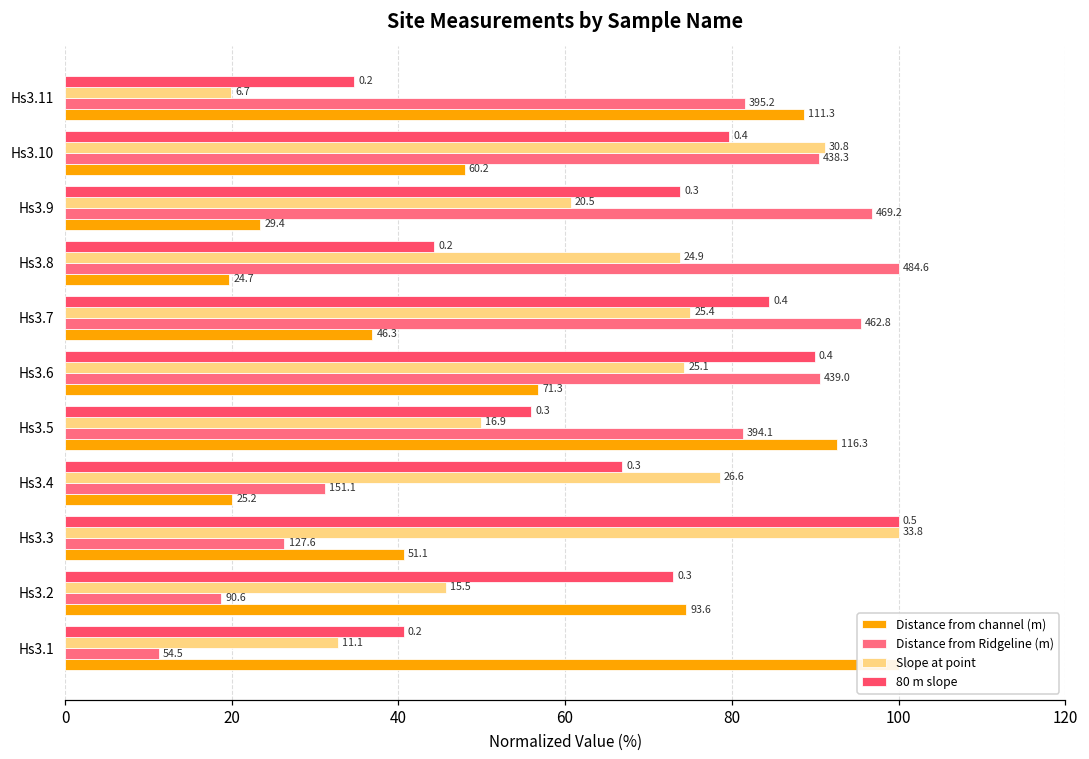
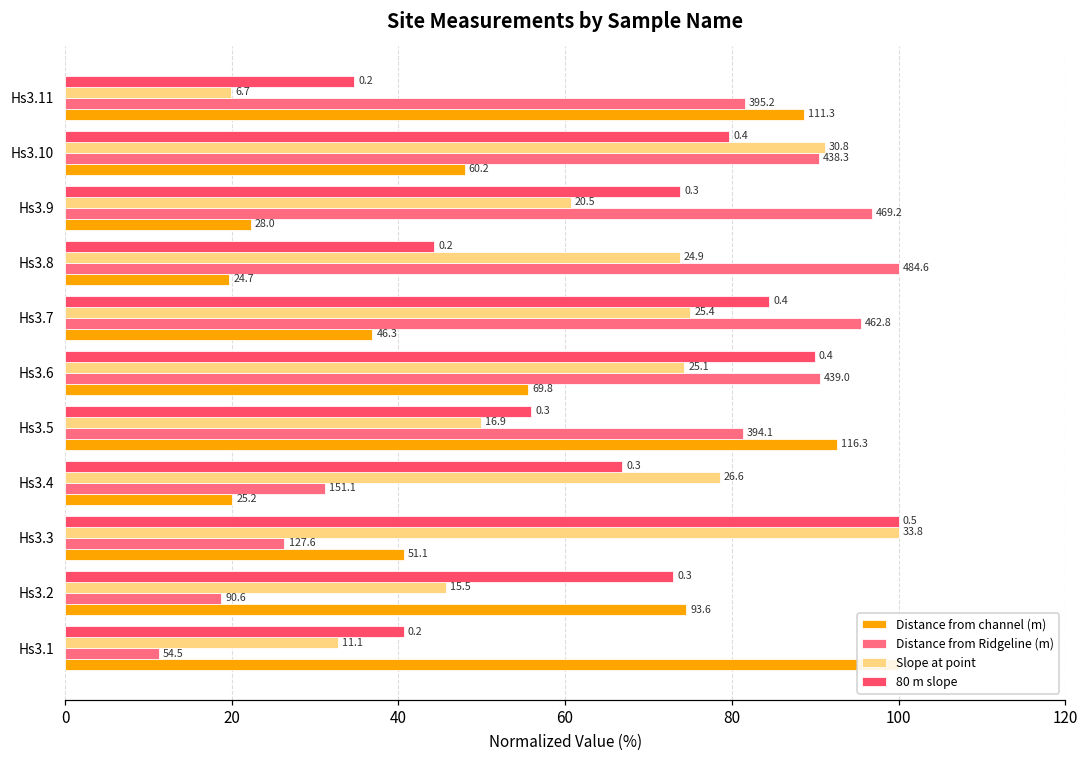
Distance from channel (m), Hs3.9: 29.4 -> 28.0
Distance from channel (m), Hs3.6: 71.3 -> 69.8
